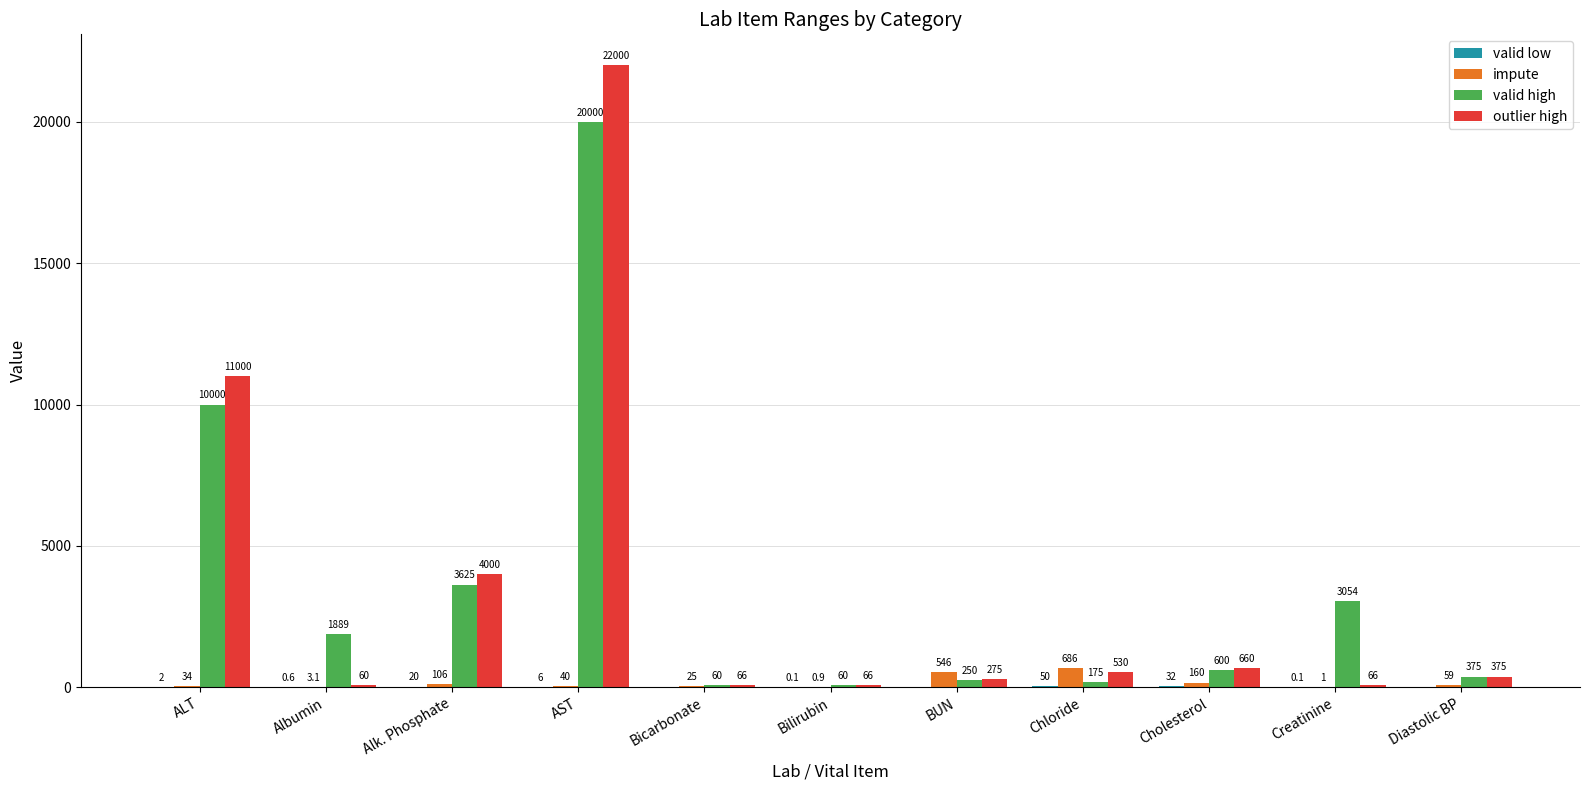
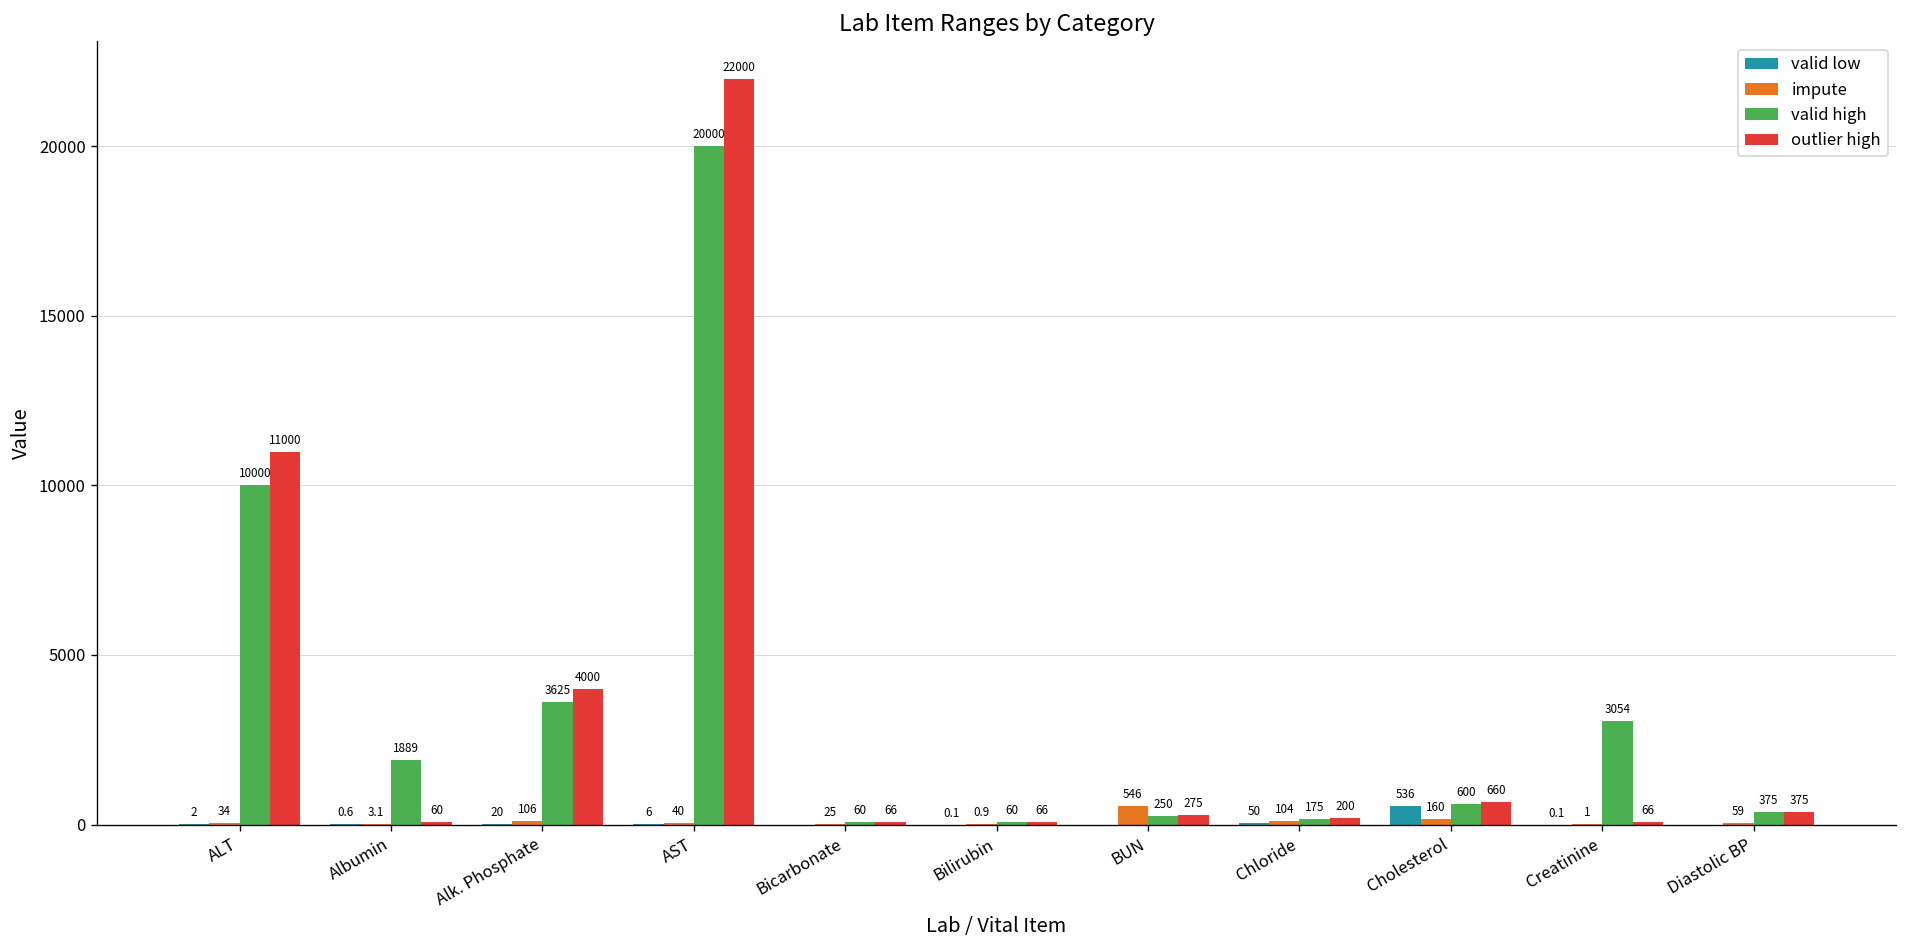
impute, Chloride: 686 -> 104
outlier high, Chloride: 530 -> 200
valid low, Cholesterol: 32 -> 536
